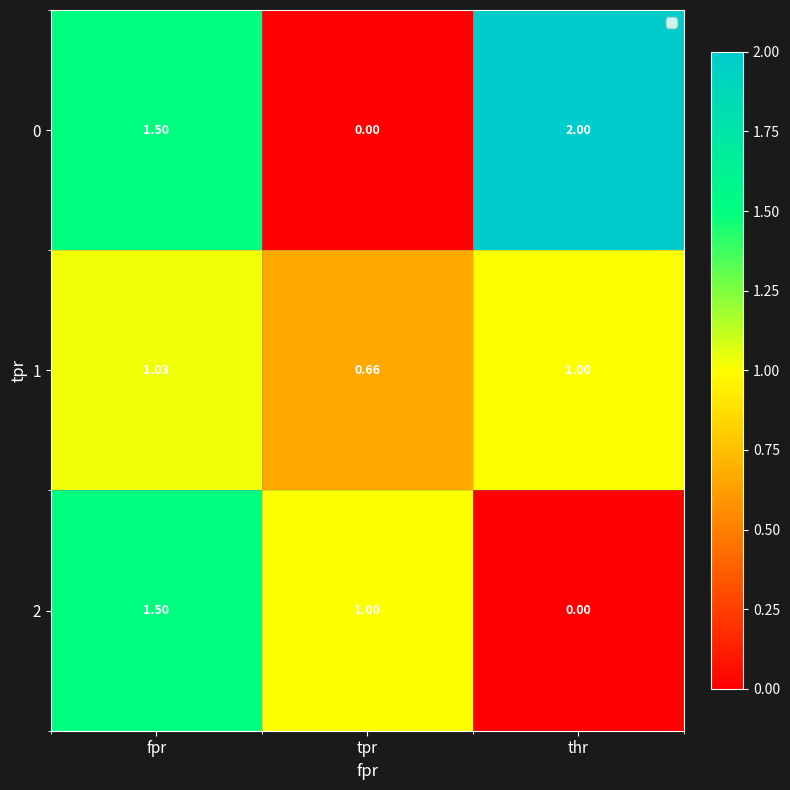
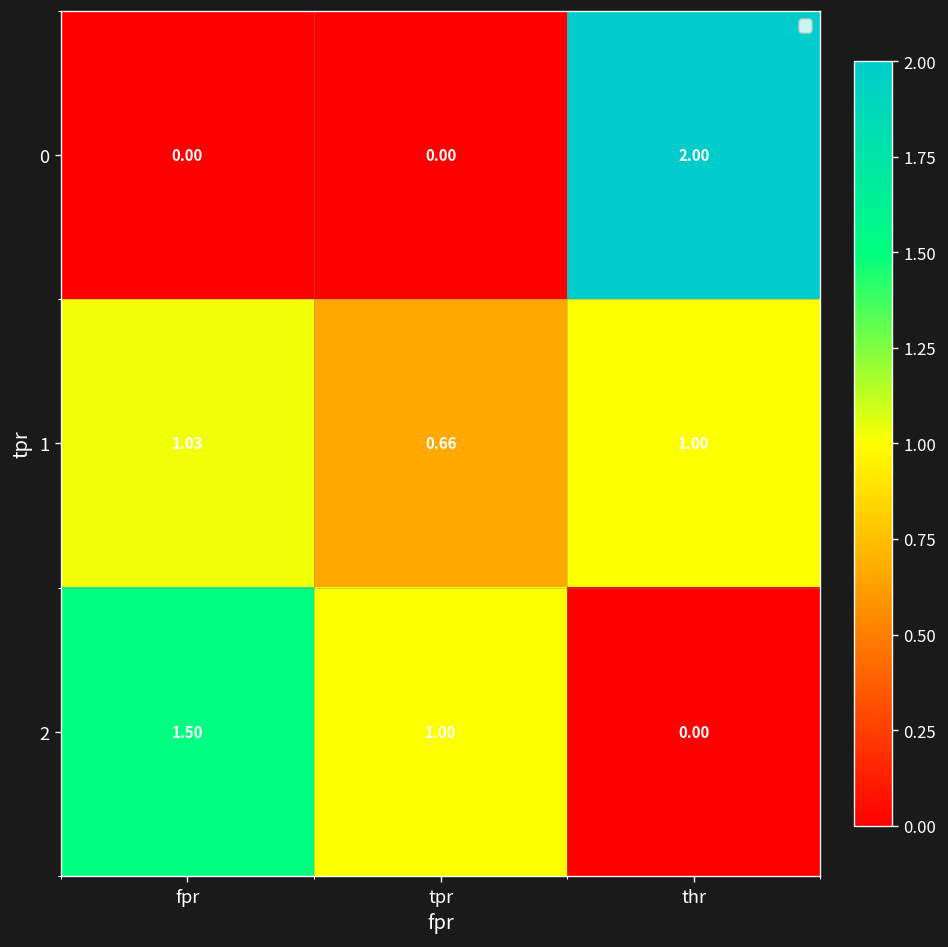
0, fpr: 1.50 -> 0.00
